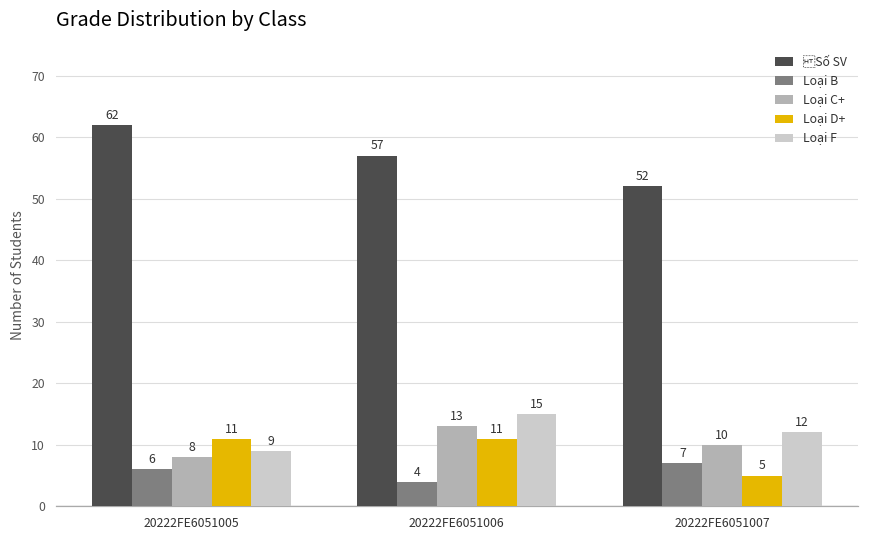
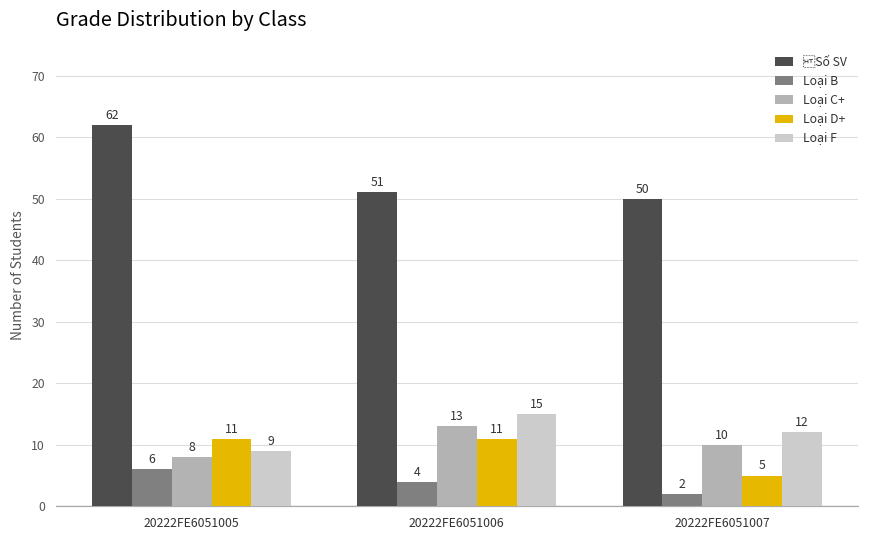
Số SV, 20222FE6051006: 57 -> 51
Số SV, 20222FE6051007: 52 -> 50
Loại B, 20222FE6051007: 7 -> 2
